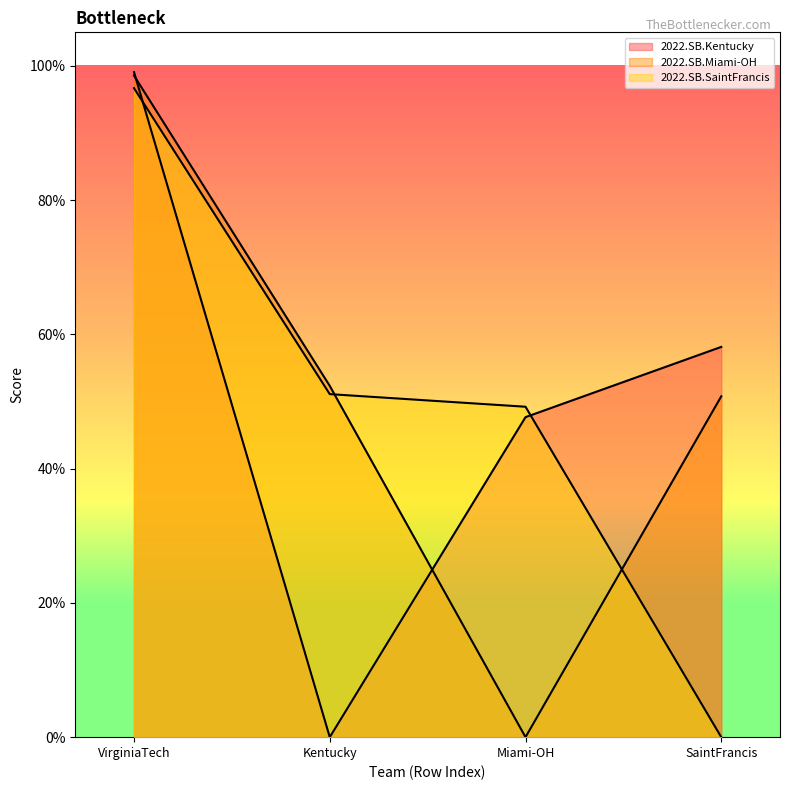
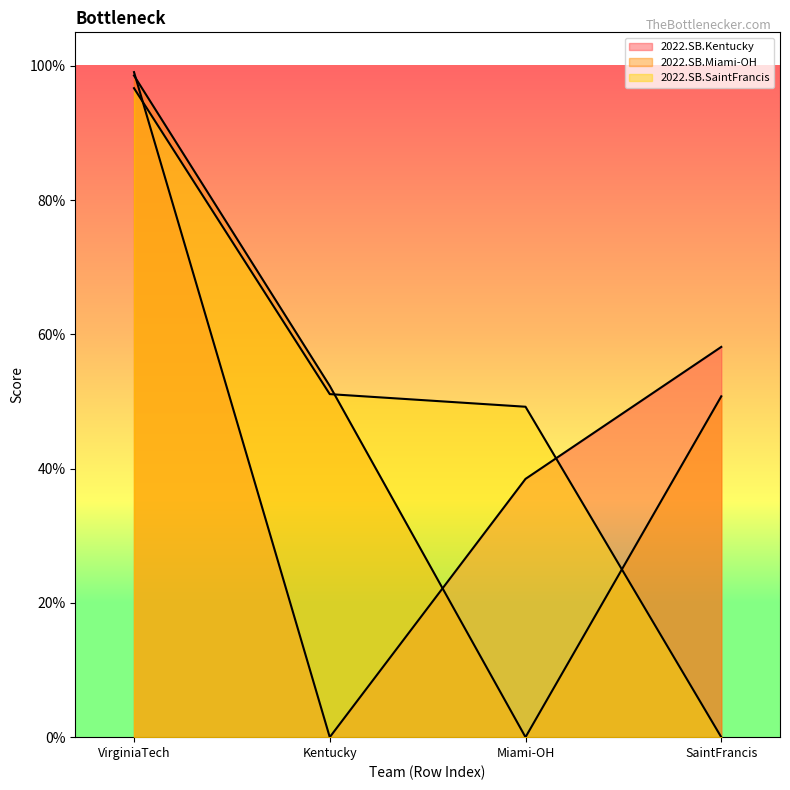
2022.SB.Kentucky, Miami-OH: 48% -> 38%
